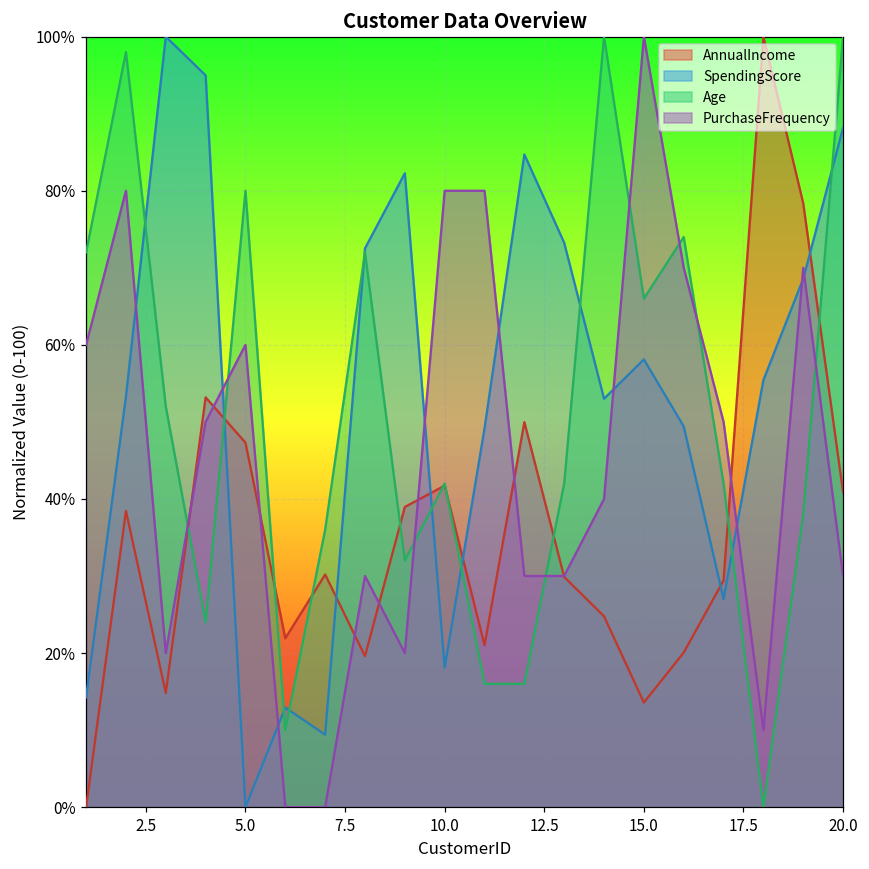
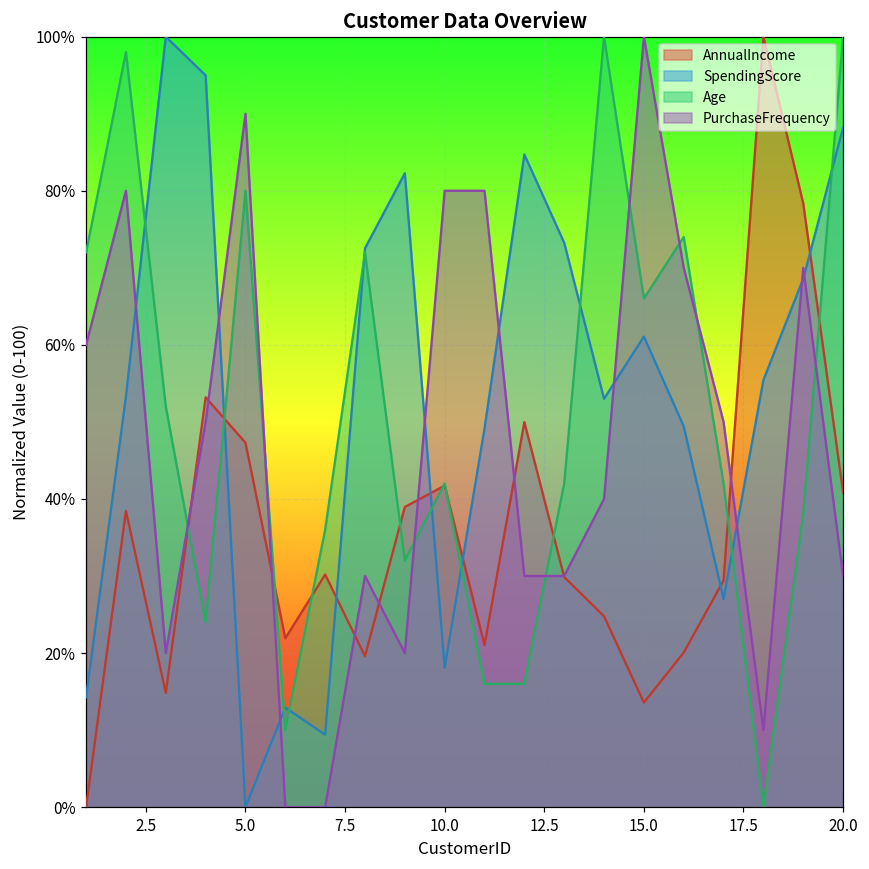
PurchaseFrequency, 5.0: 60% -> 90%
SpendingScore, 15.0: 58% -> 61%
